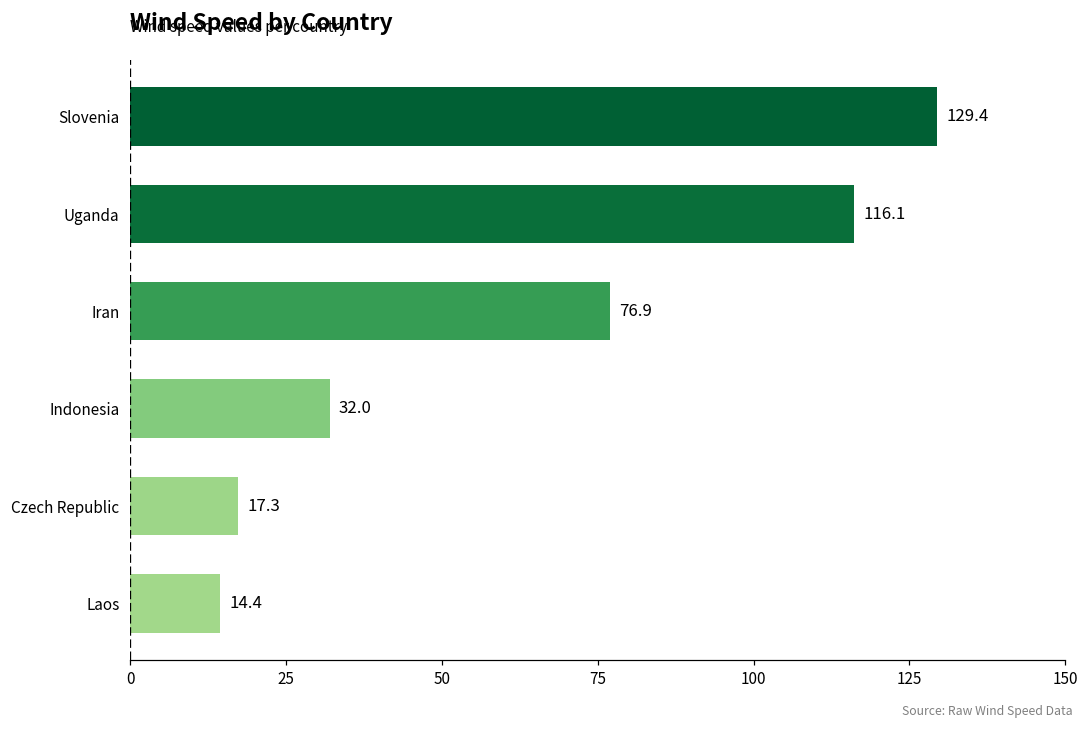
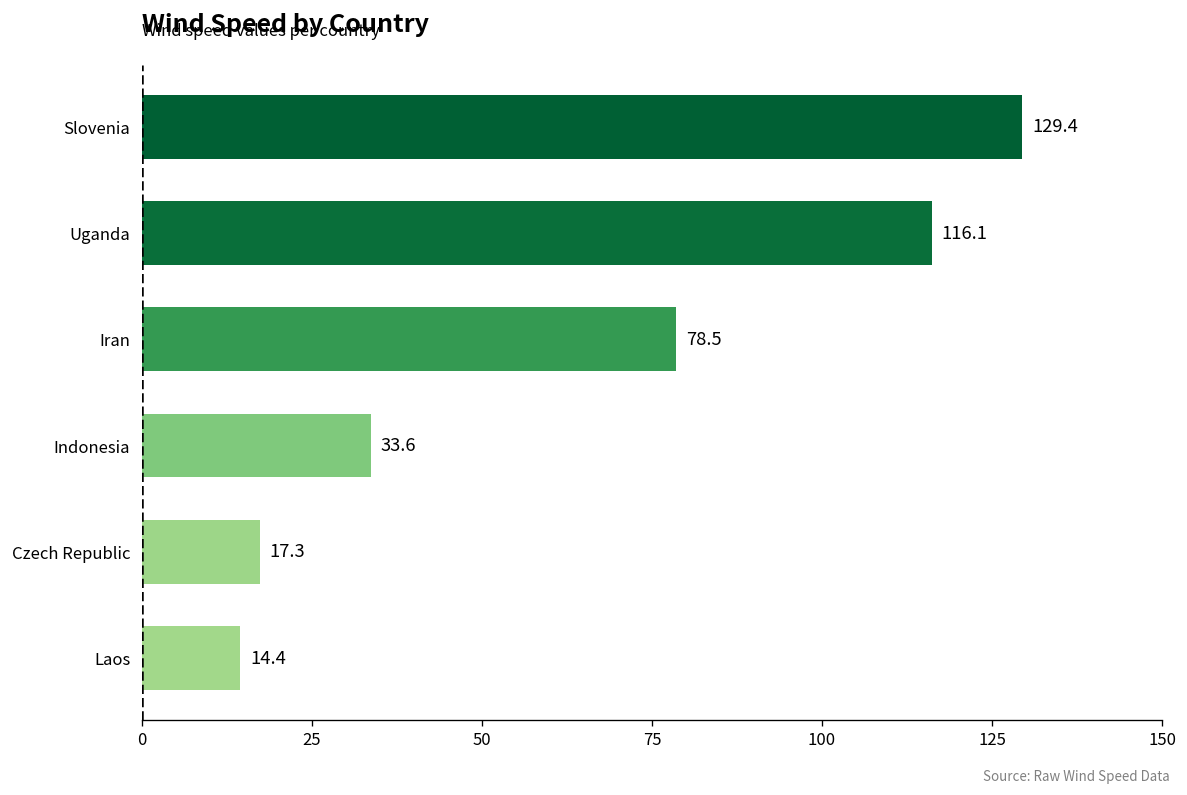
Iran: 76.9 -> 78.5
Indonesia: 32.0 -> 33.6
